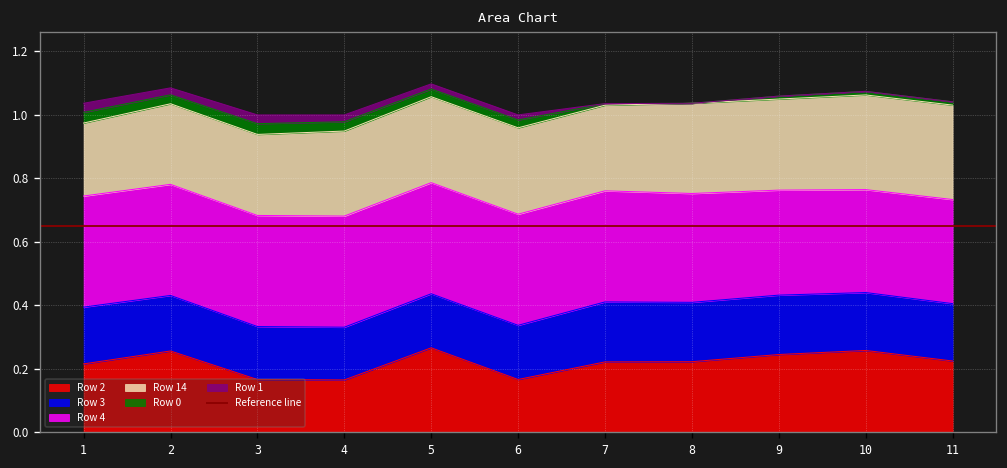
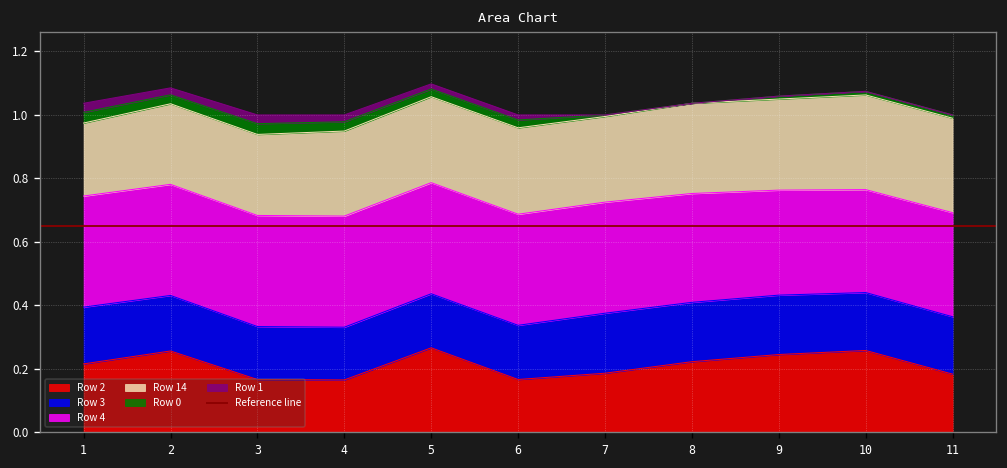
Row 2, 7: 0.22 -> 0.19
Row 2, 11: 0.22 -> 0.18
